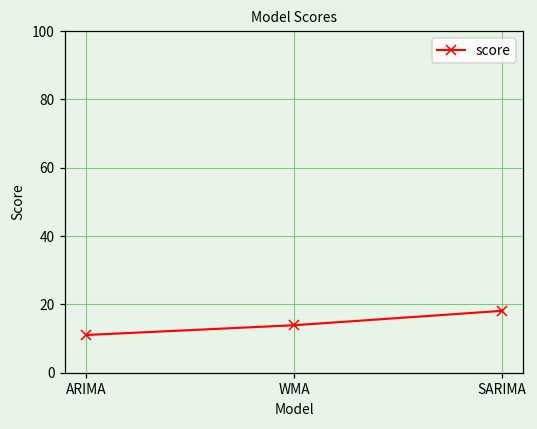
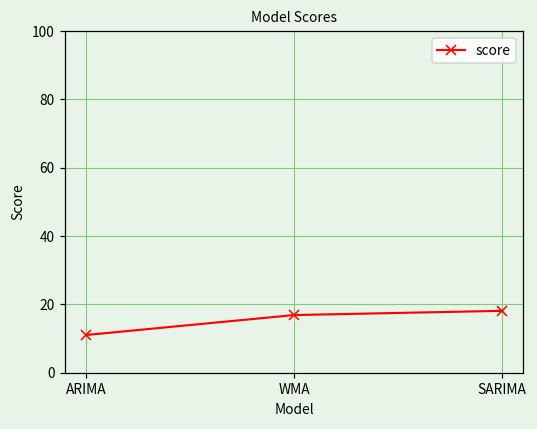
WMA: 14 -> 17
